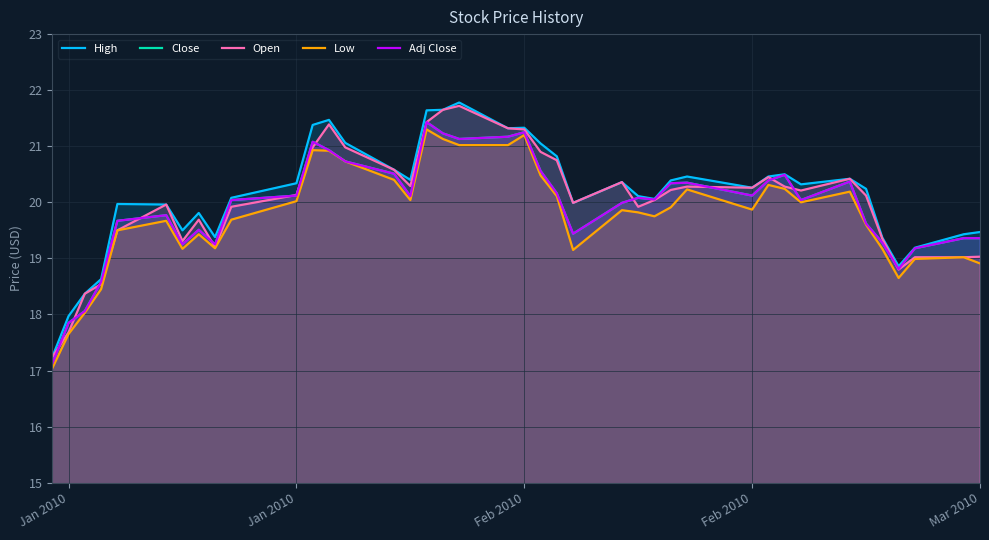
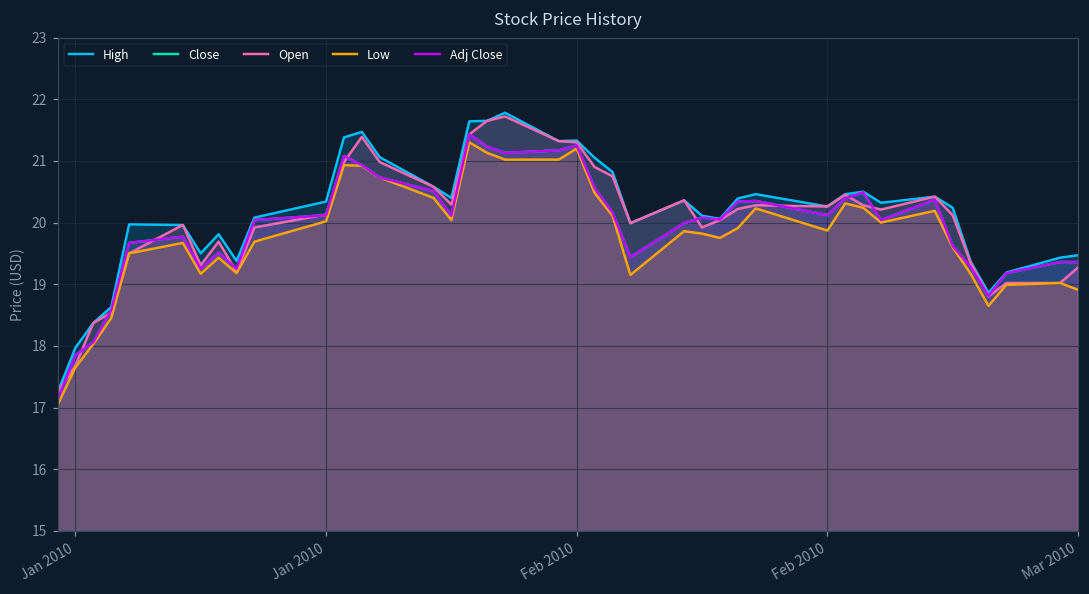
Open, Mar 2010: 19.0 -> 19.3
